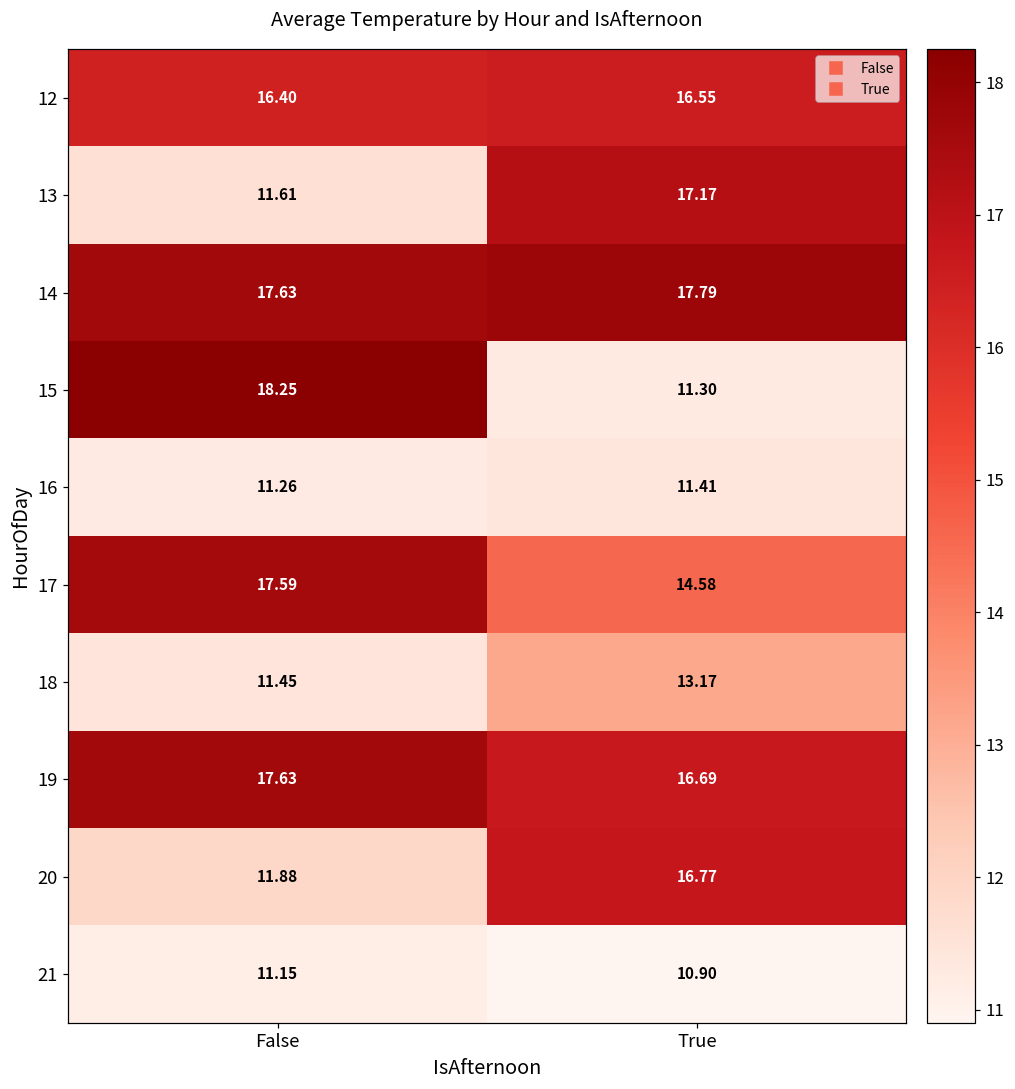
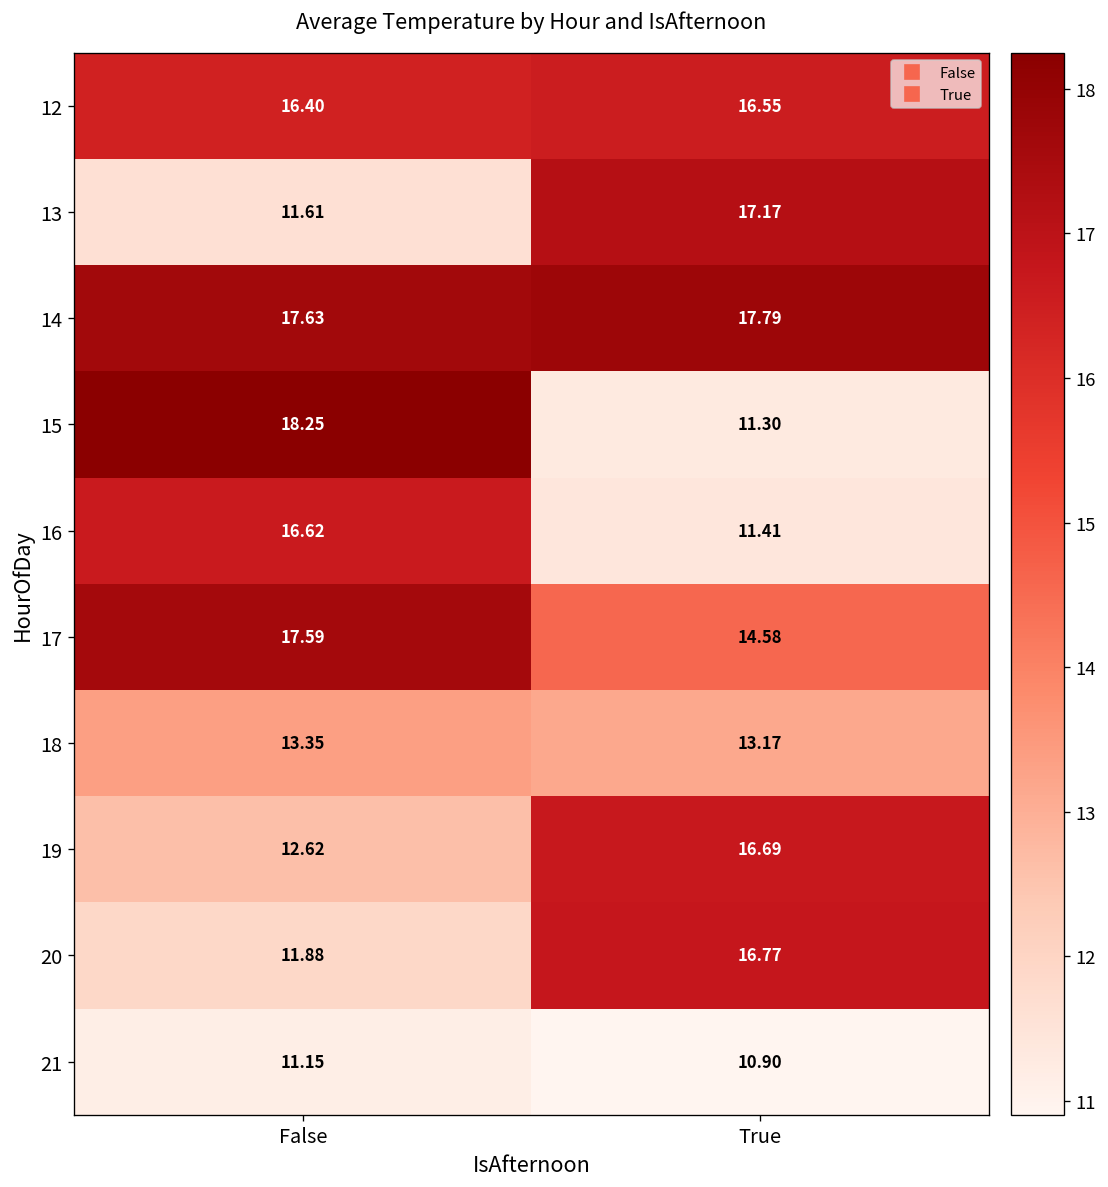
16, False: 11.26 -> 16.62
18, False: 11.45 -> 13.35
19, False: 17.63 -> 12.62
